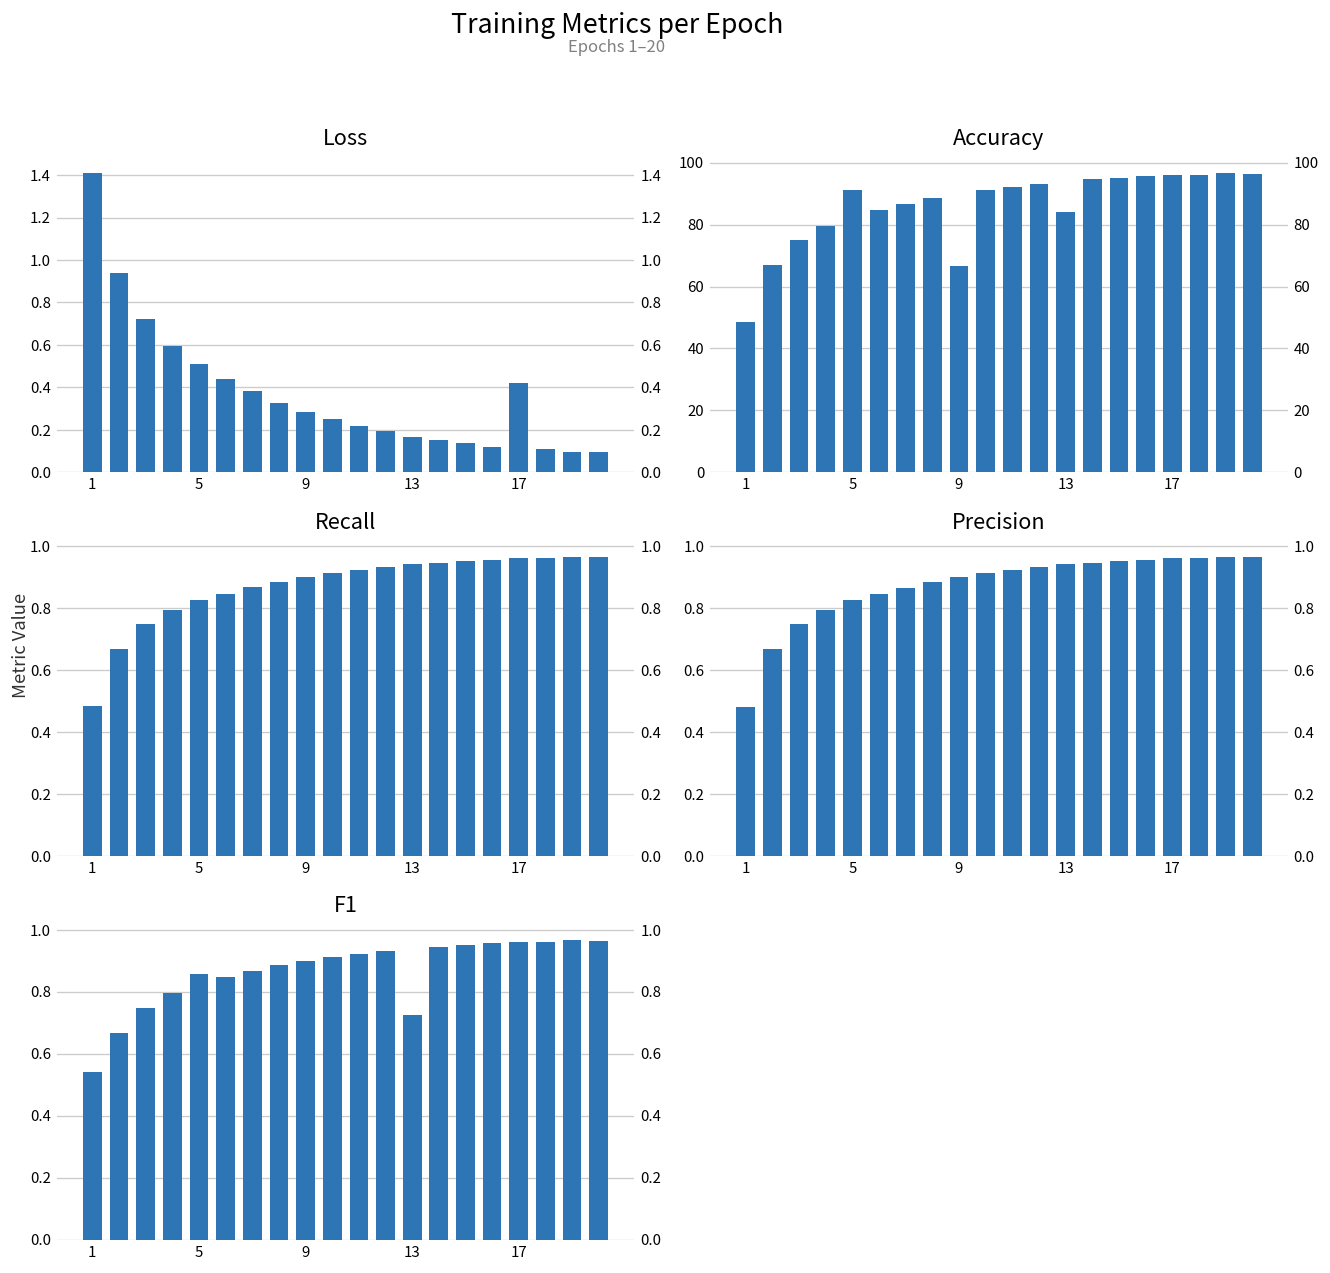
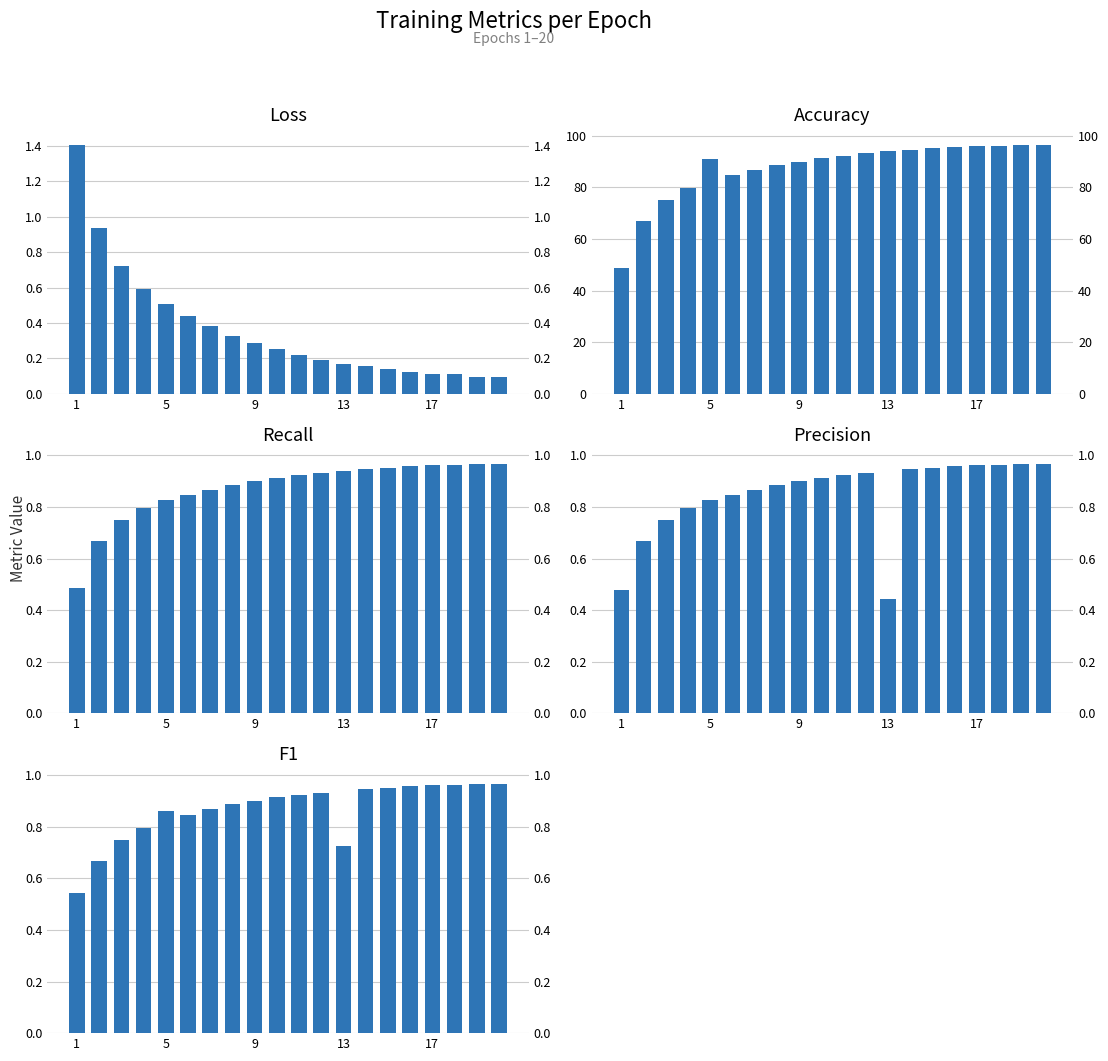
Loss, 17: 0.42 -> 0.11
Accuracy, 9: 67 -> 90
Accuracy, 13: 84 -> 94
Precision, 13: 0.94 -> 0.44
